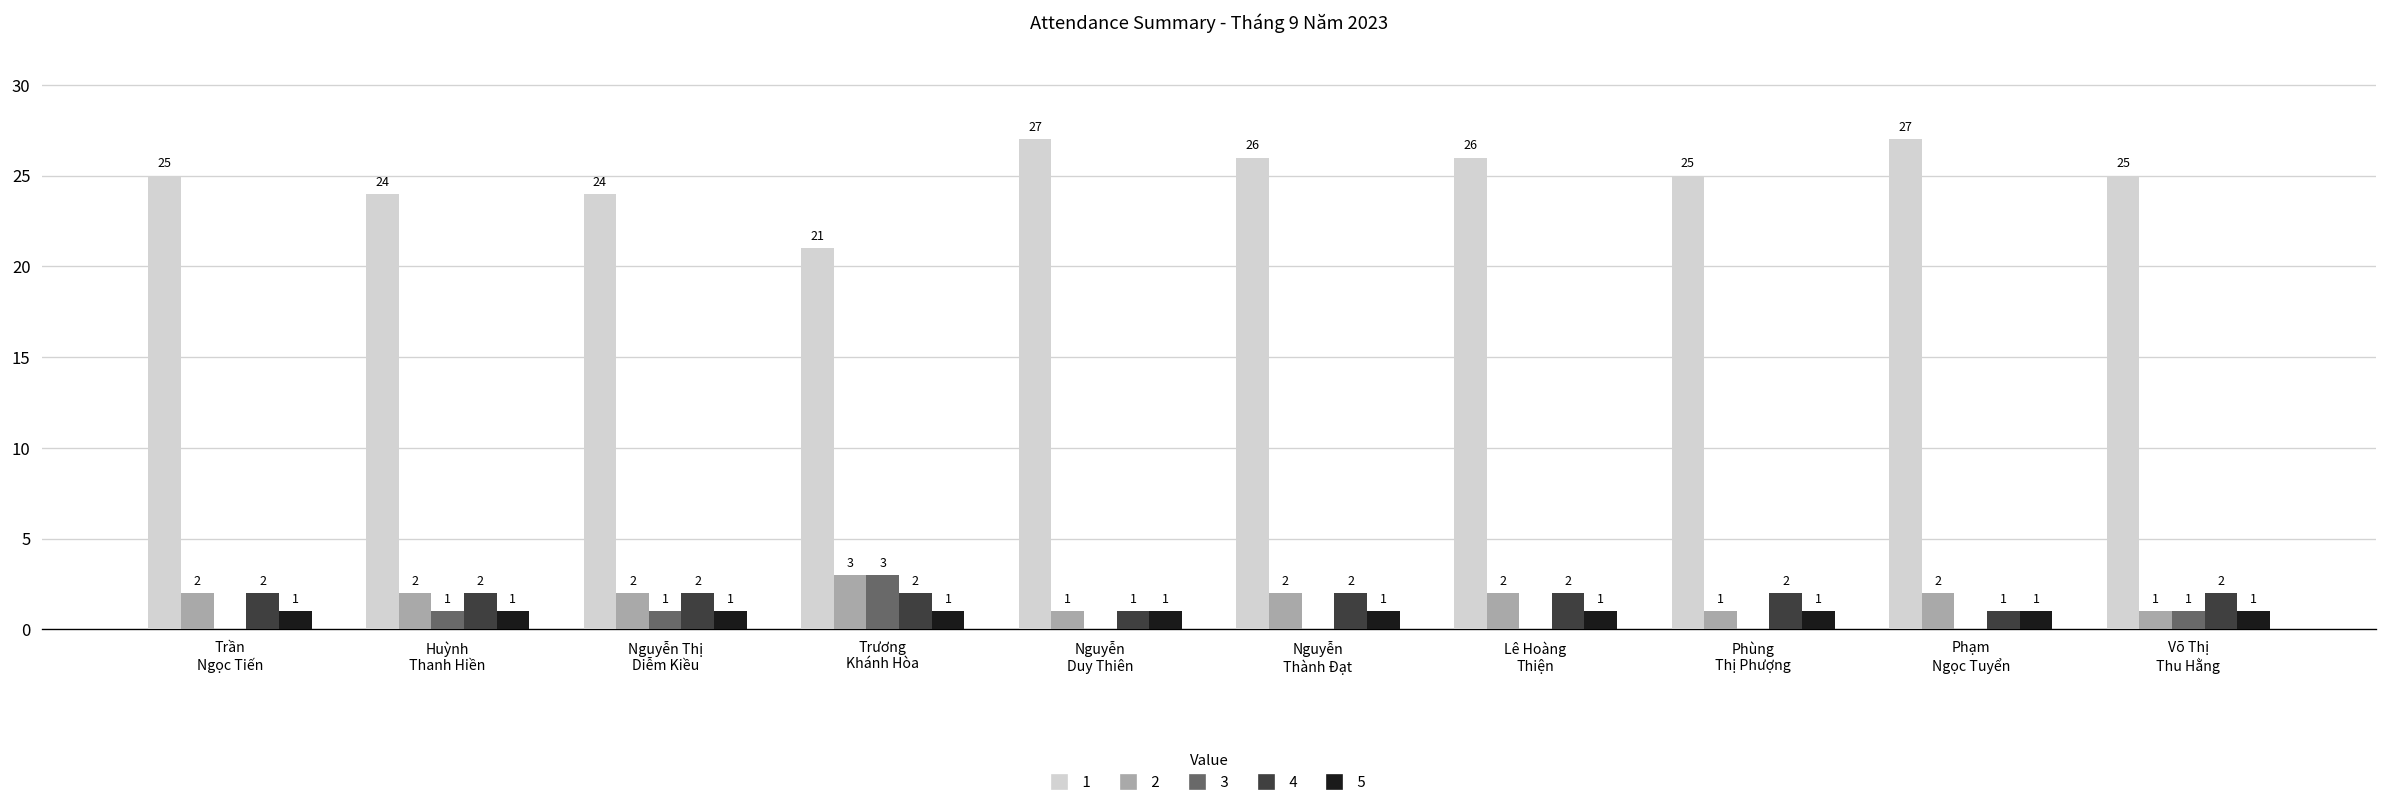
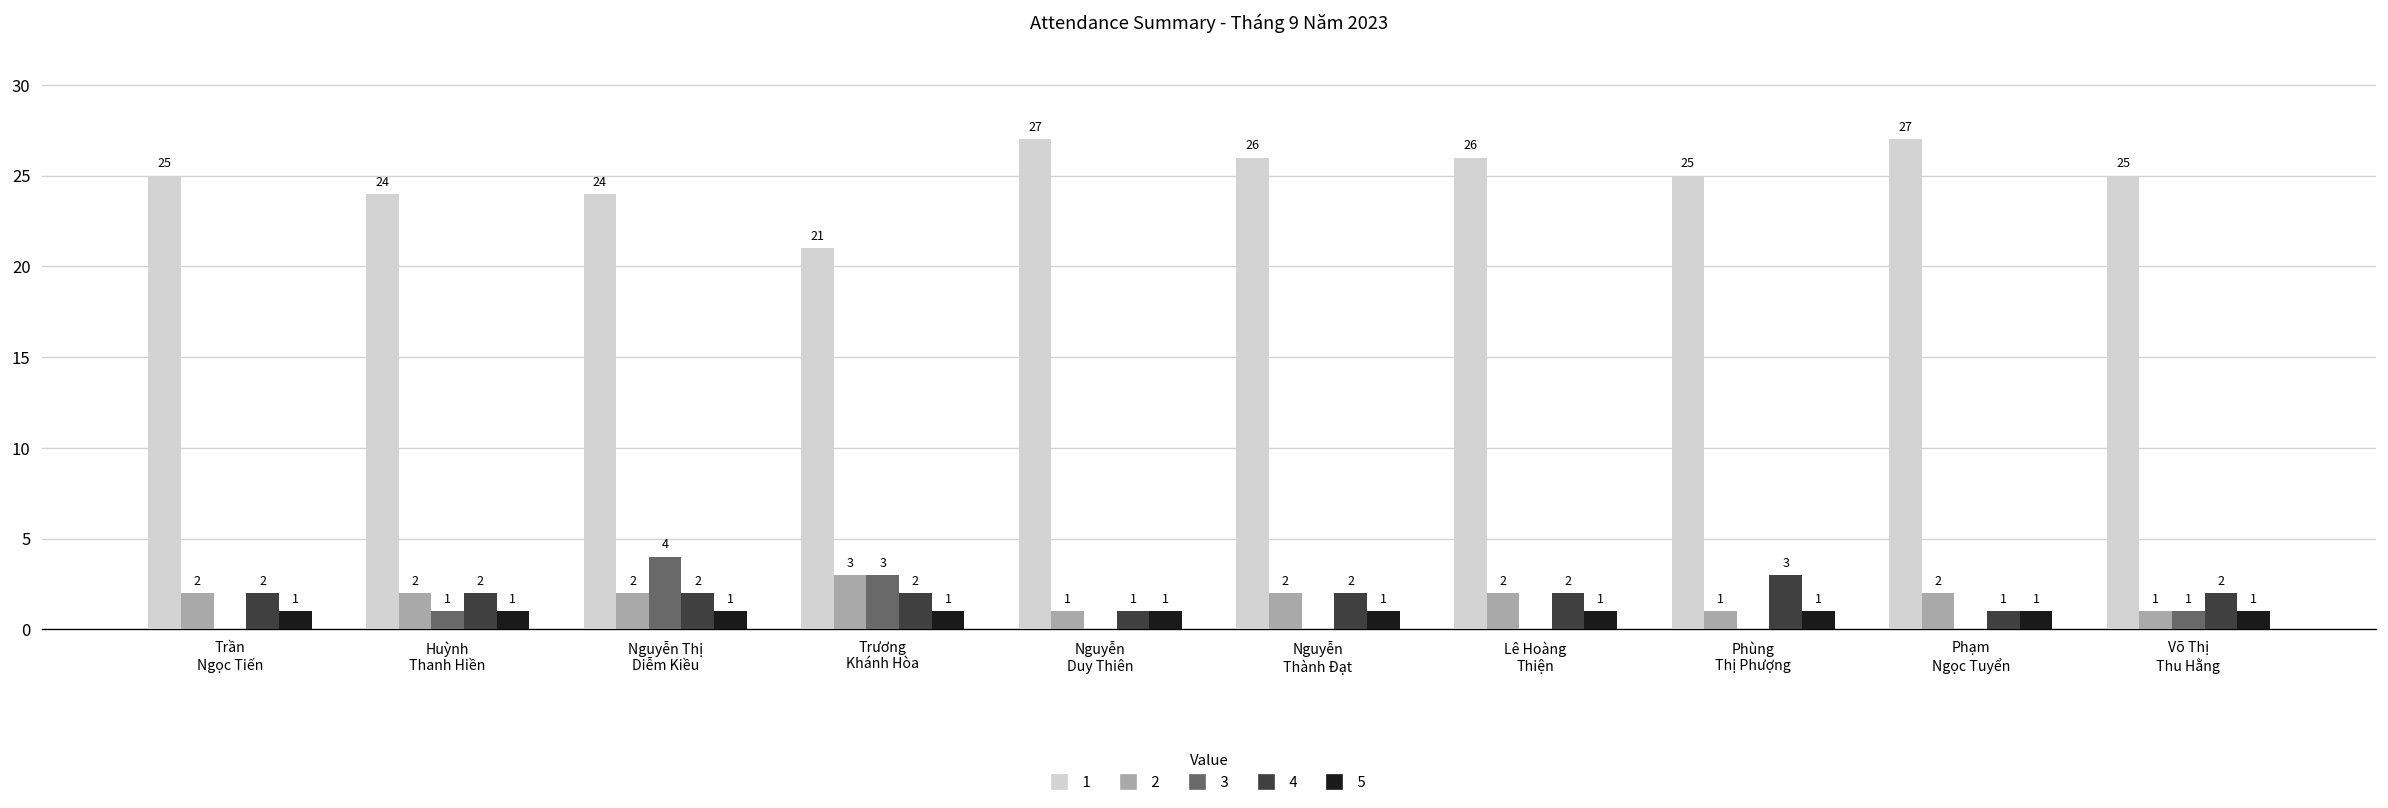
3, Nguyễn Thị Diễm Kiều: 1 -> 4
4, Phùng Thị Phượng: 2 -> 3
